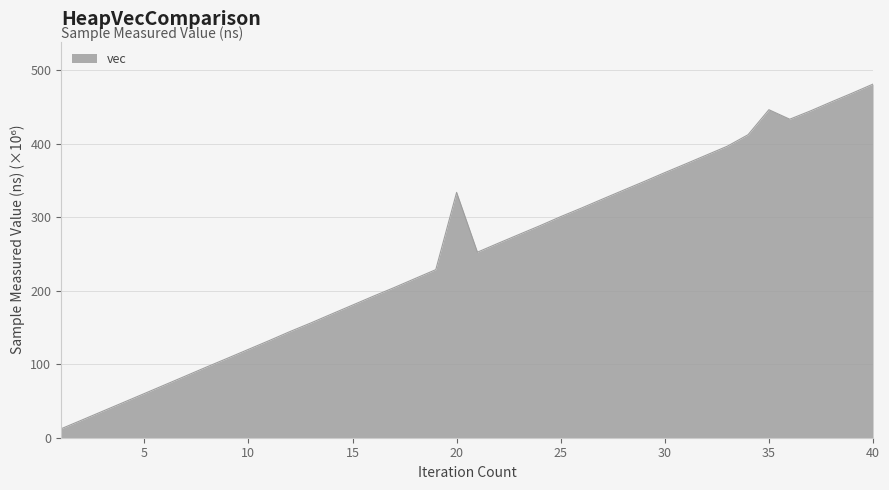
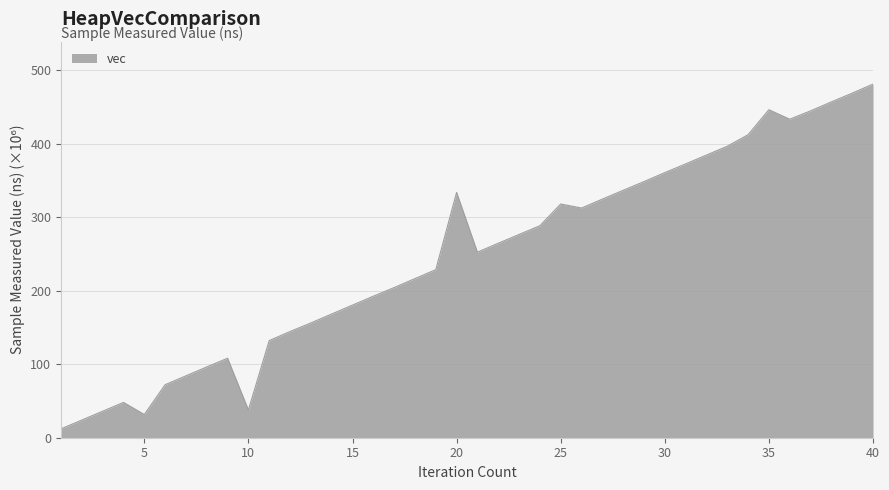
5: 60 -> 30
10: 120 -> 40
25: 300 -> 320
